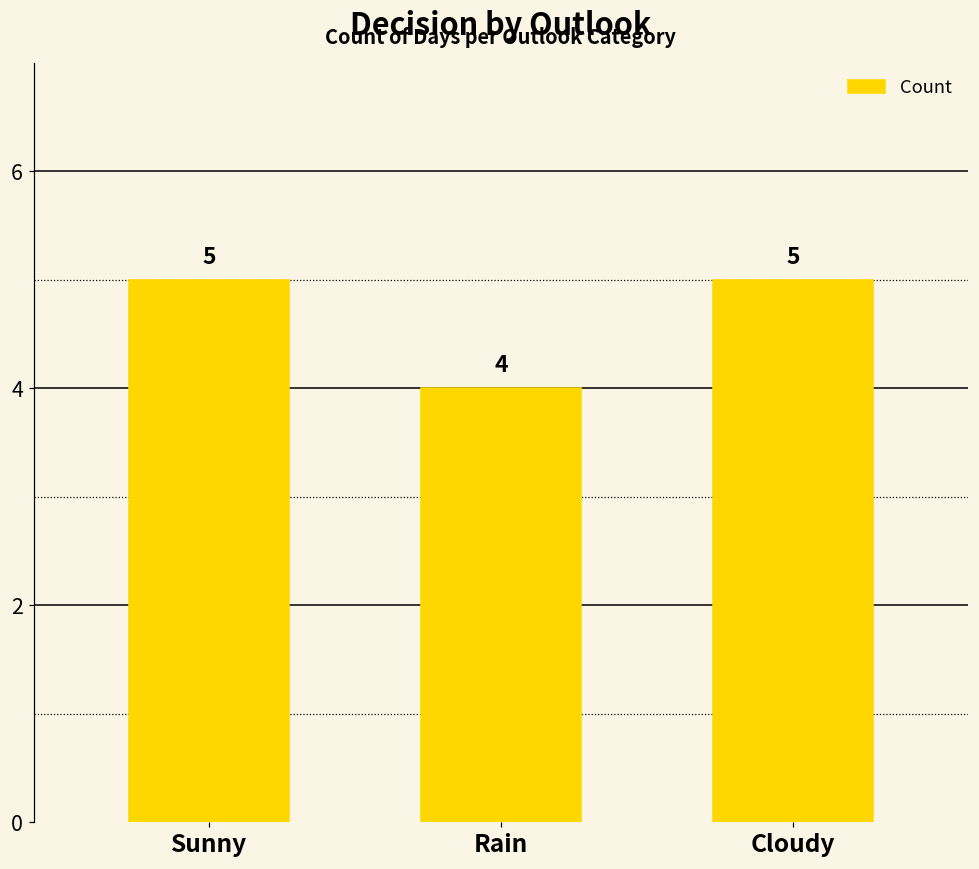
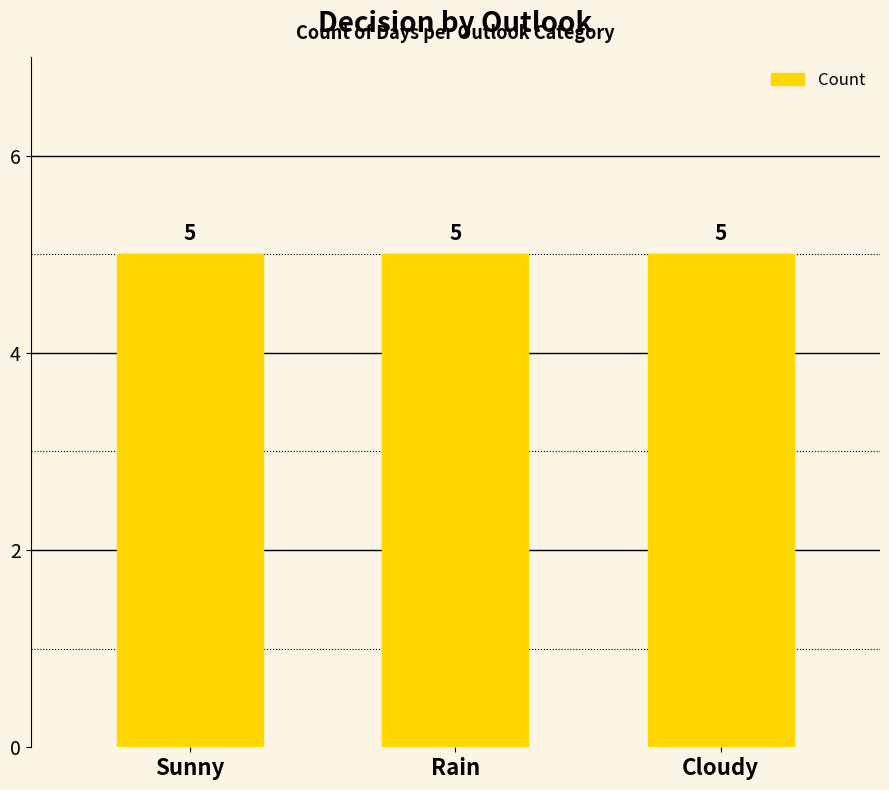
Rain: 4 -> 5
